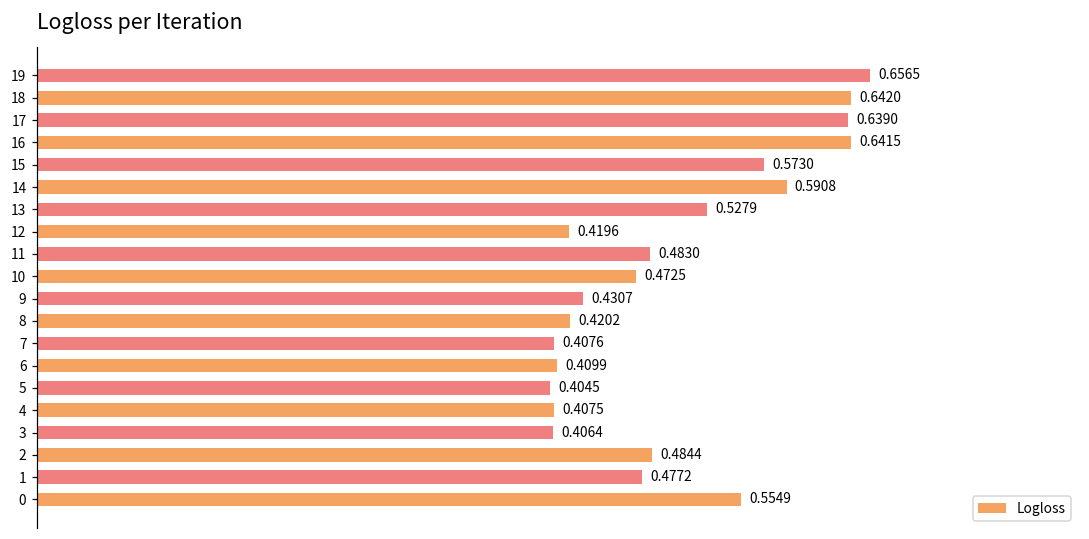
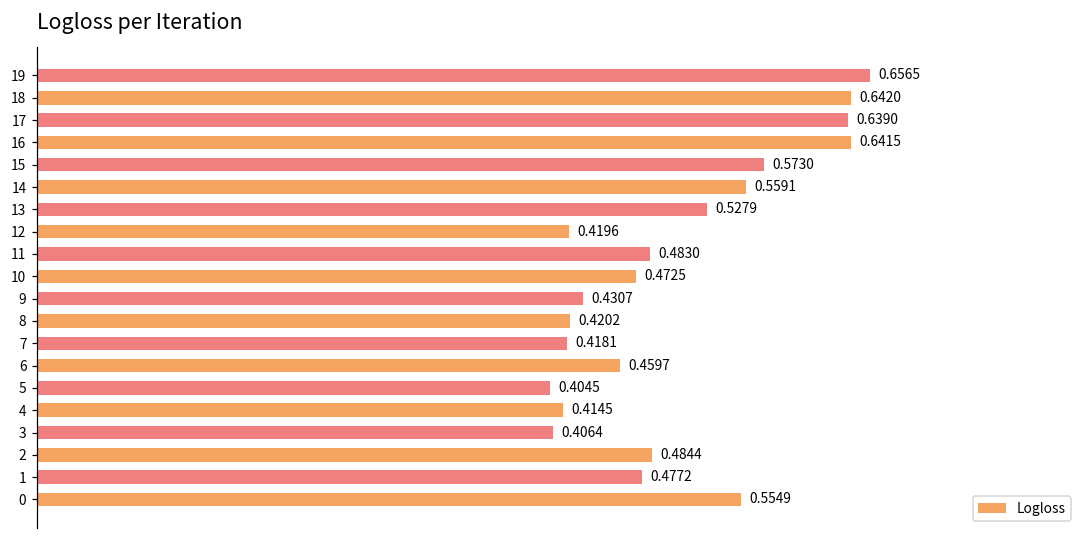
14: 0.5908 -> 0.5591
7: 0.4076 -> 0.4181
6: 0.4099 -> 0.4597
4: 0.4075 -> 0.4145
